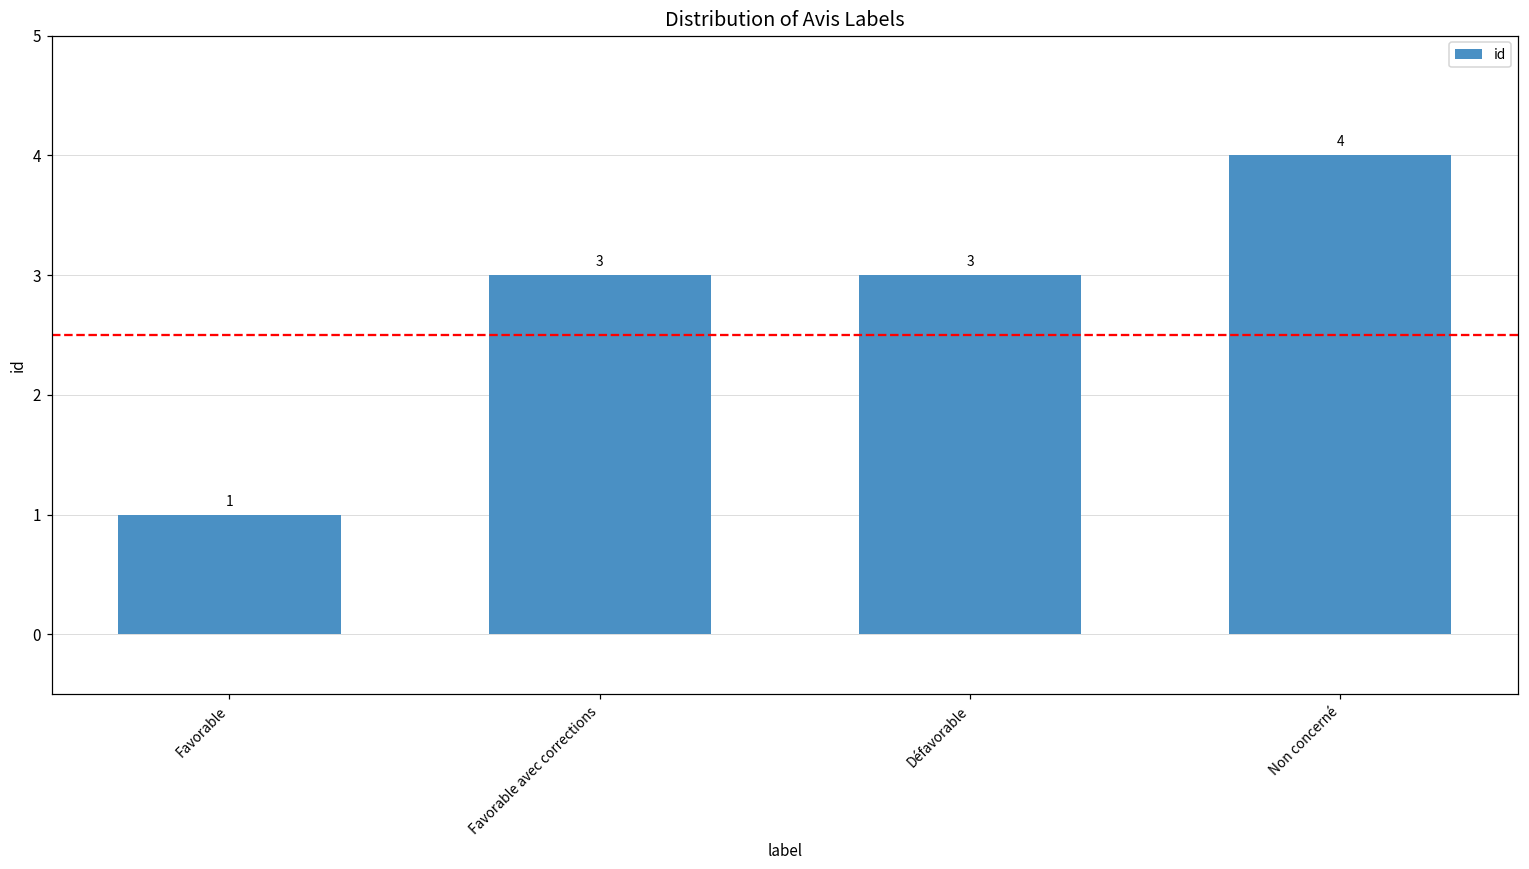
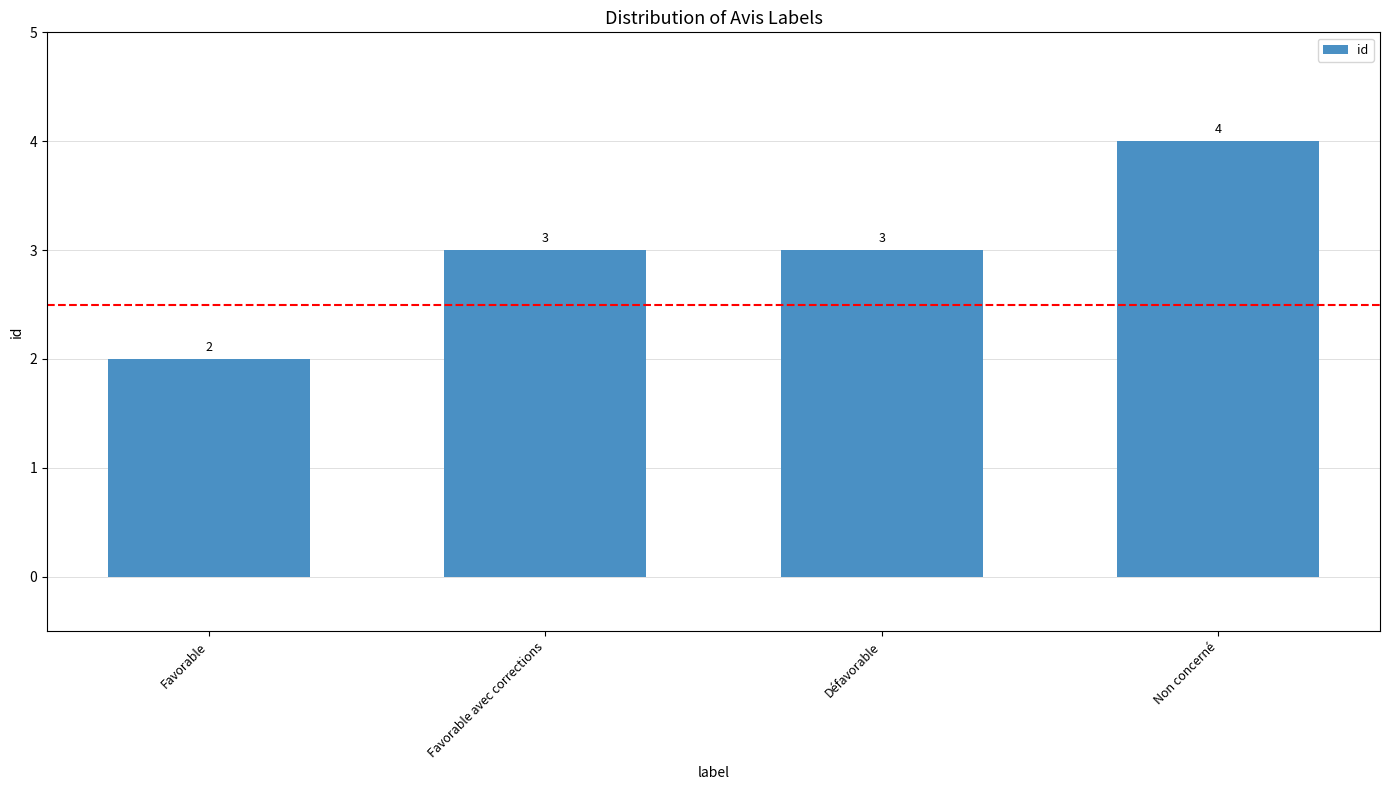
Favorable: 1 -> 2
